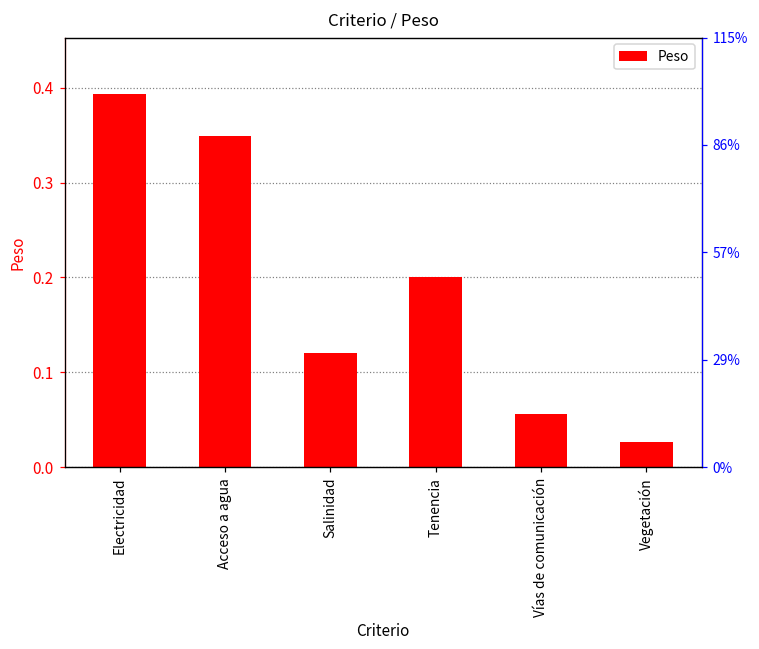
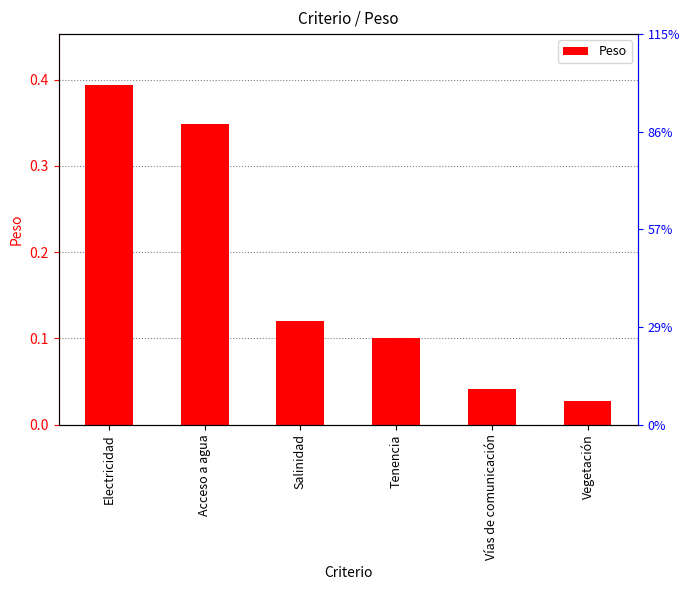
Tenencia: 0.2 -> 0.1
Vías de comunicación: 0.06 -> 0.04
